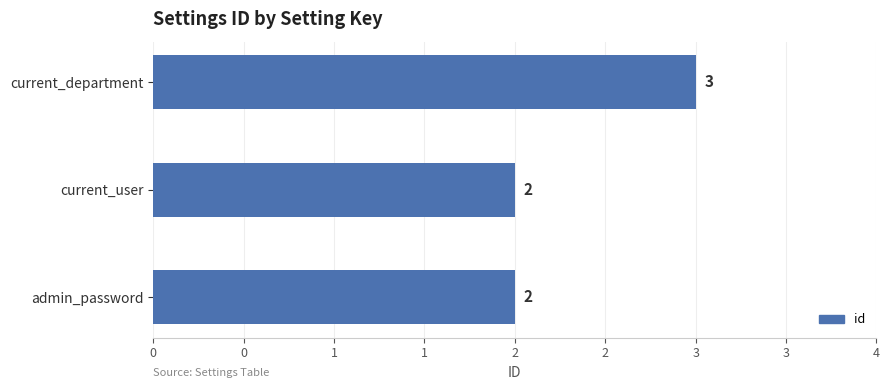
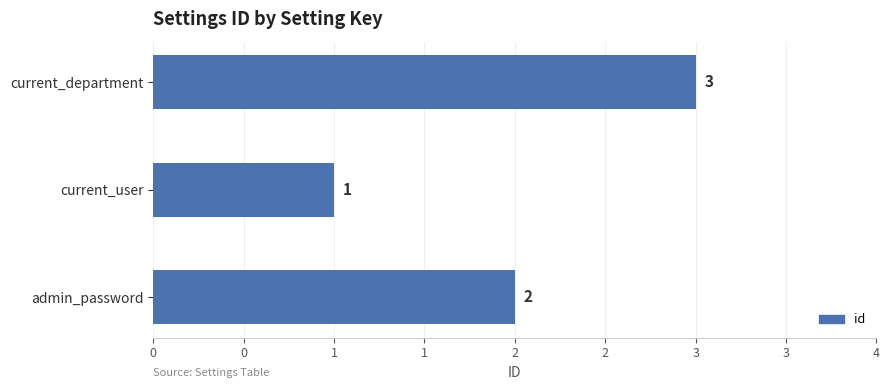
current_user: 2 -> 1
